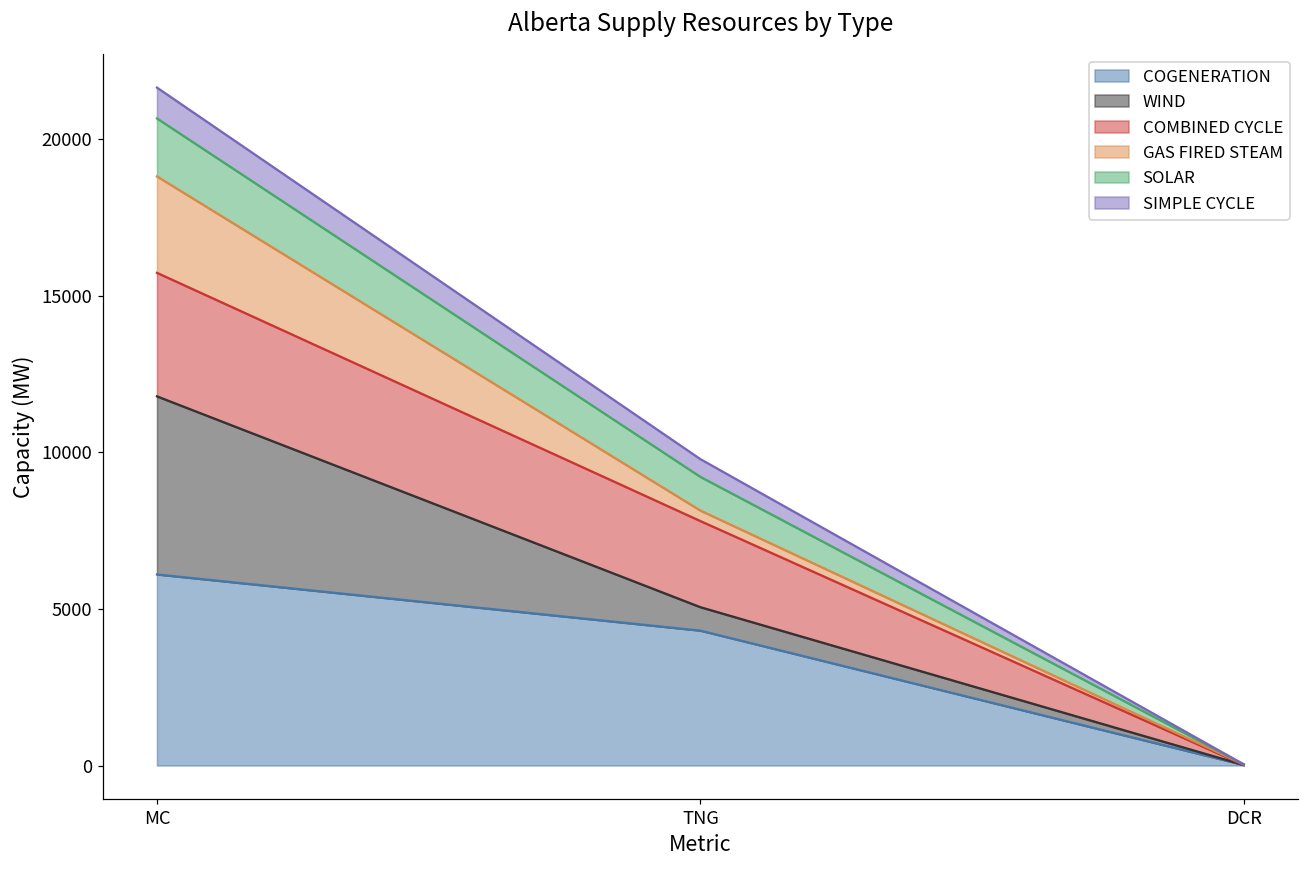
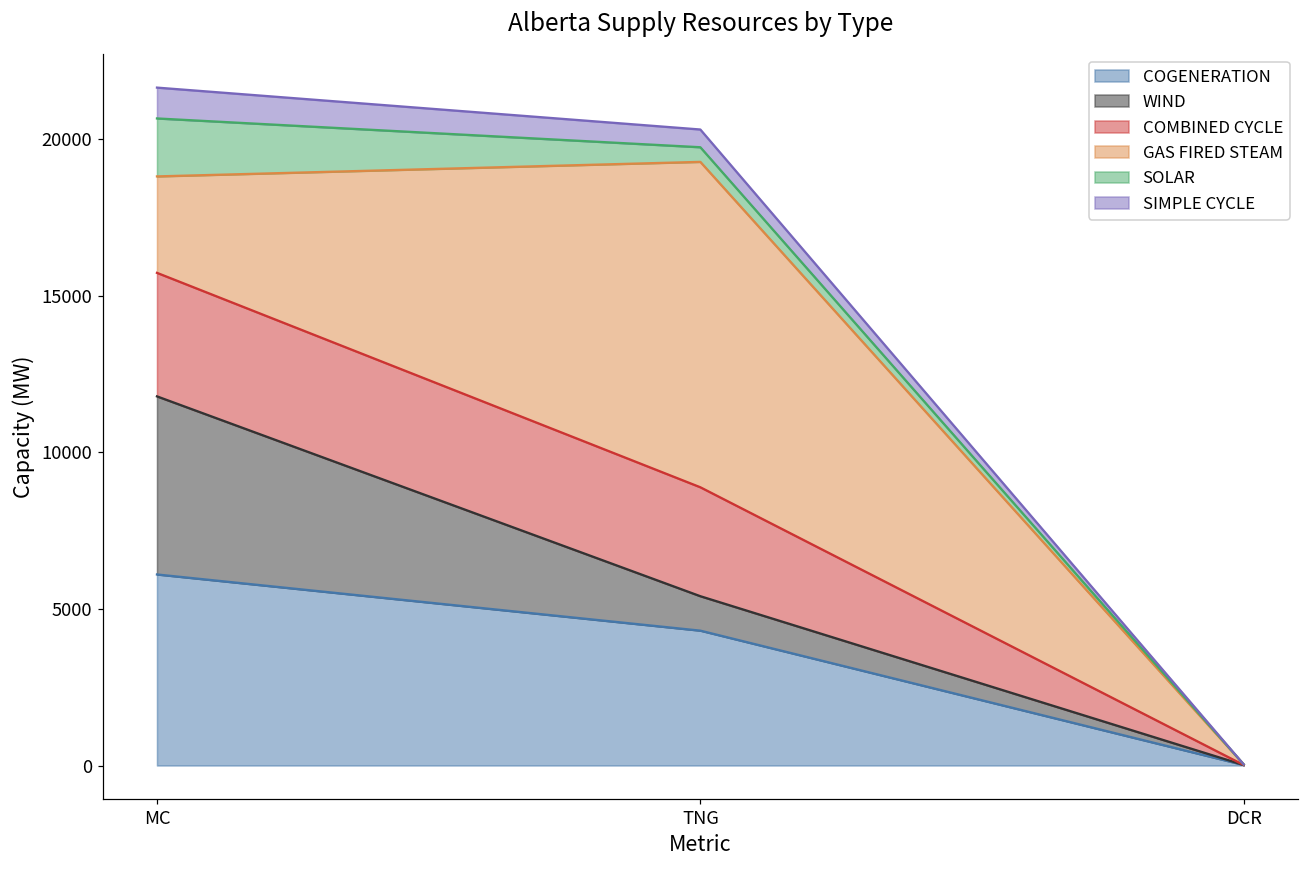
WIND, TNG: 700 -> 1100
COMBINED CYCLE, TNG: 2700 -> 3500
GAS FIRED STEAM, TNG: 300 -> 10400
SOLAR, TNG: 1100 -> 500
